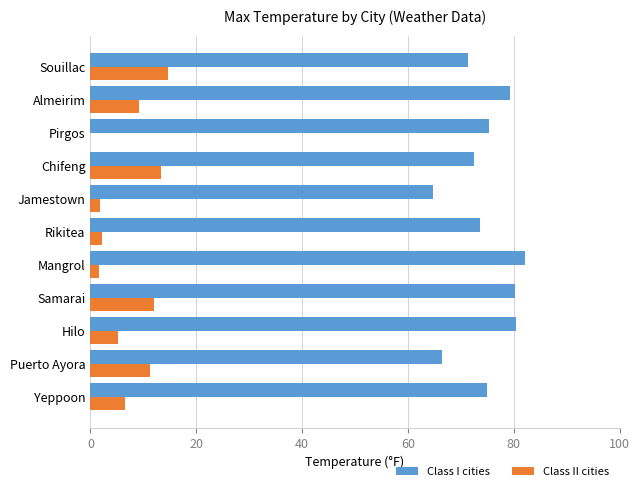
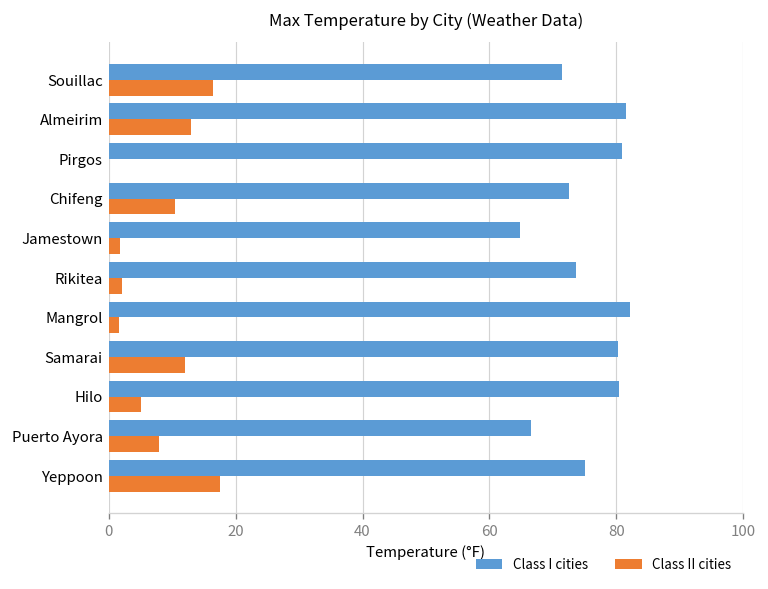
Class II cities, Souillac: 15 -> 17
Class I cities, Almeirim: 79 -> 81
Class II cities, Almeirim: 9 -> 13
Class I cities, Pirgos: 75 -> 81
Class II cities, Chifeng: 13 -> 11
Class II cities, Puerto Ayora: 11 -> 8
Class II cities, Yeppoon: 6 -> 18
